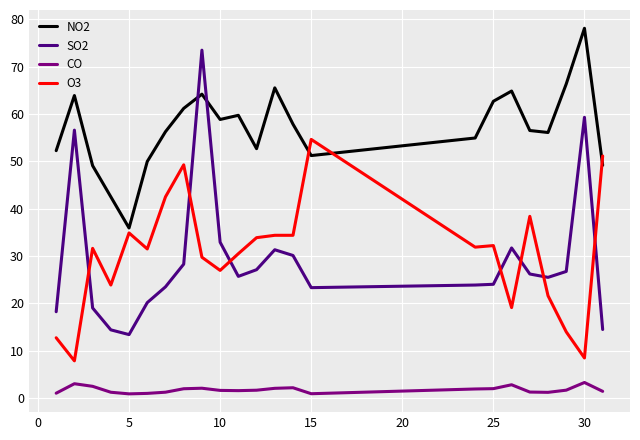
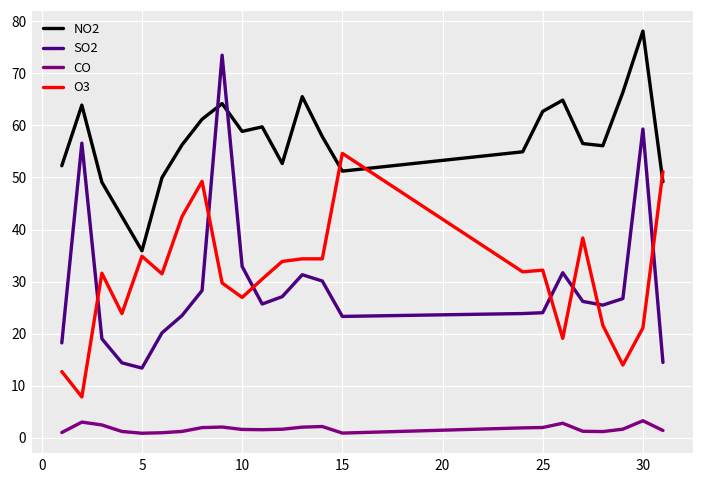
O3, 30: 8 -> 21
